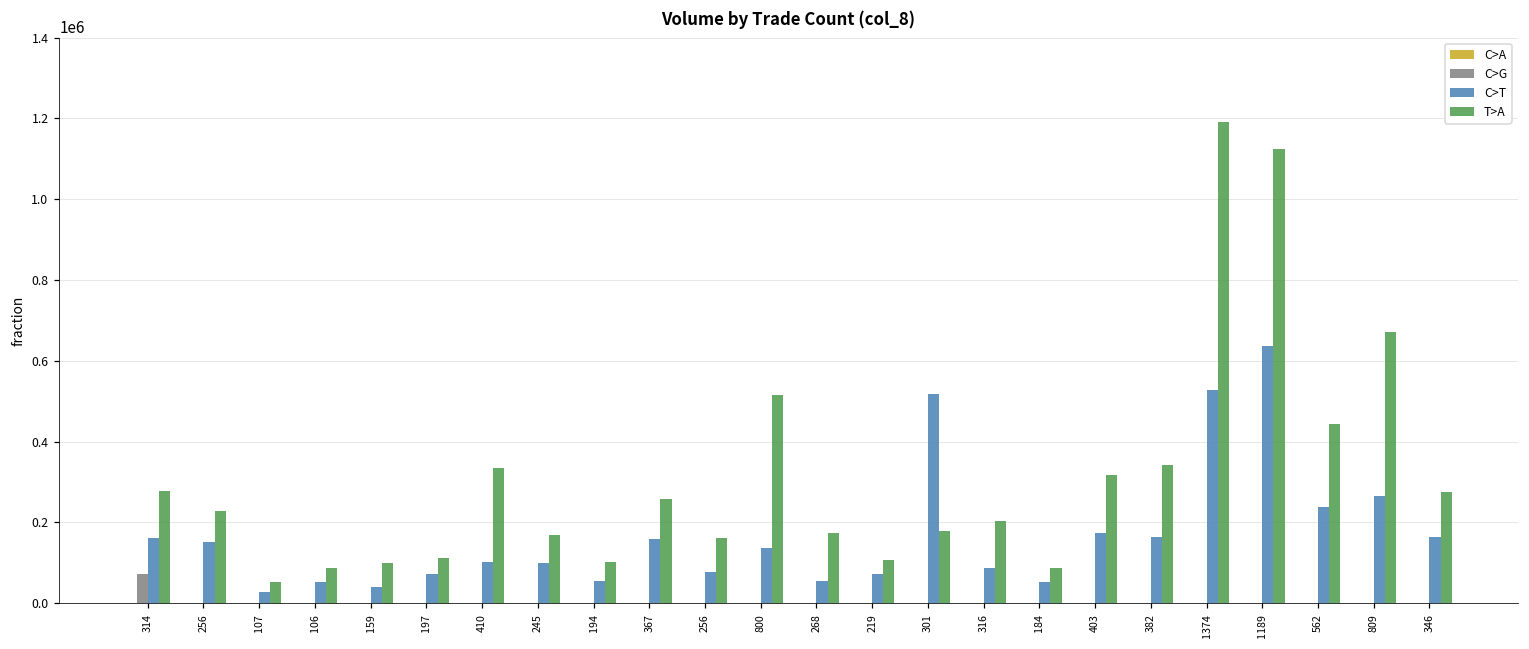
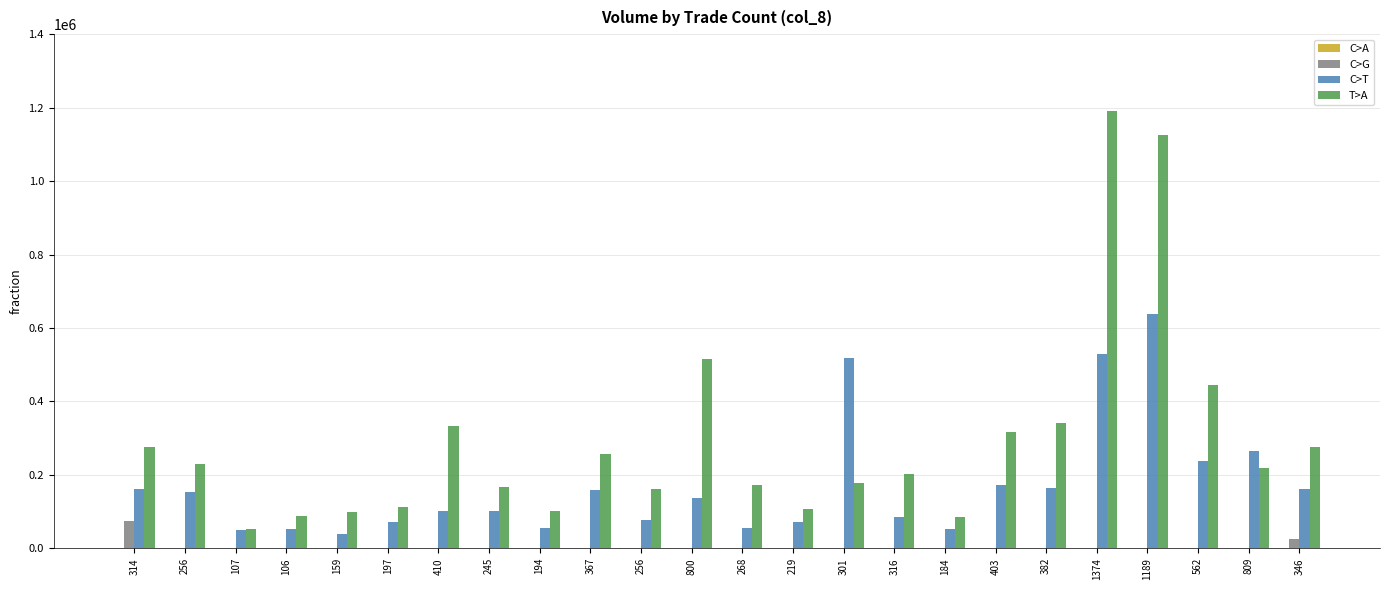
C>T, 107: 30000 -> 50000
T>A, 809: 670000 -> 220000
C>G, 346: 0 -> 30000
